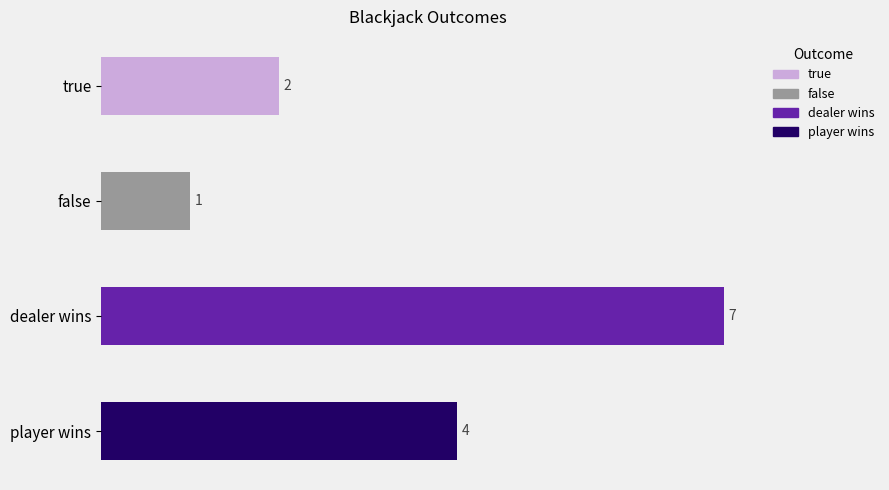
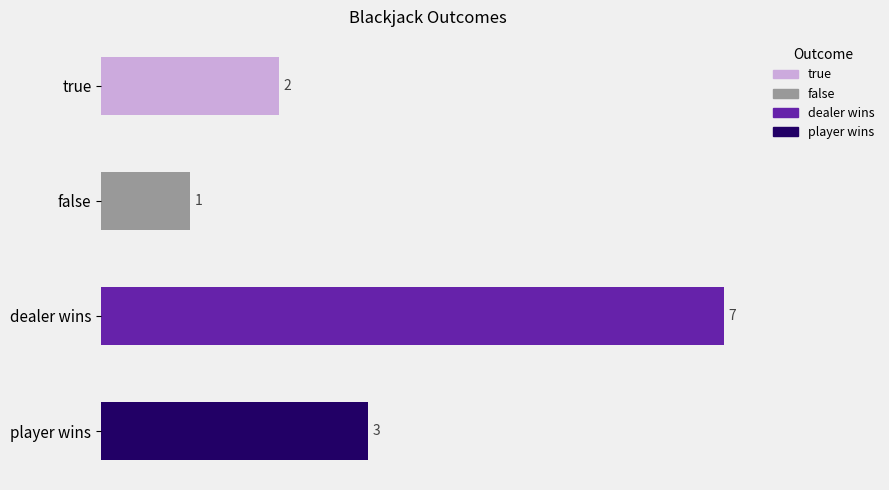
player wins: 4 -> 3
